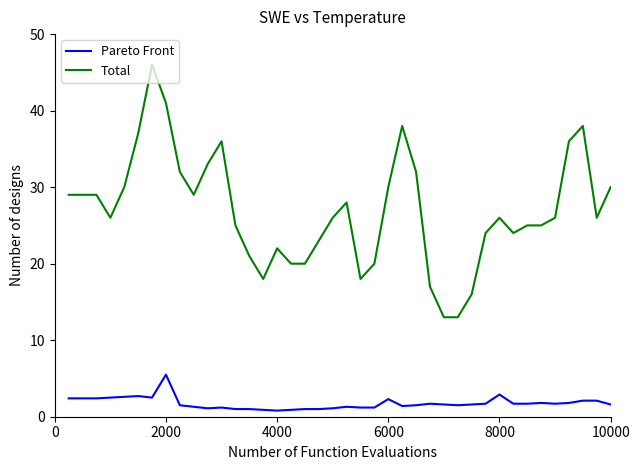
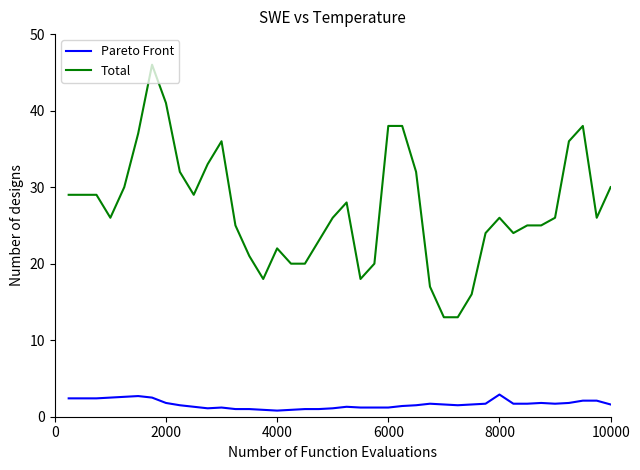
Pareto Front, 2000: 6 -> 2
Pareto Front, 6000: 2 -> 1
Total, 6000: 30 -> 38
